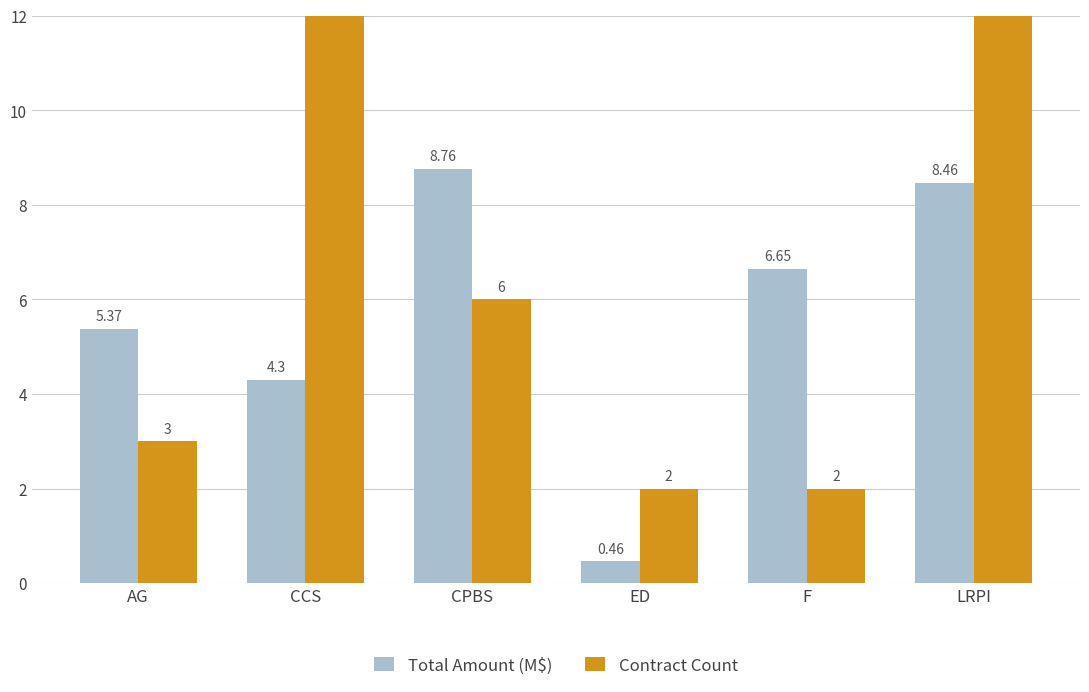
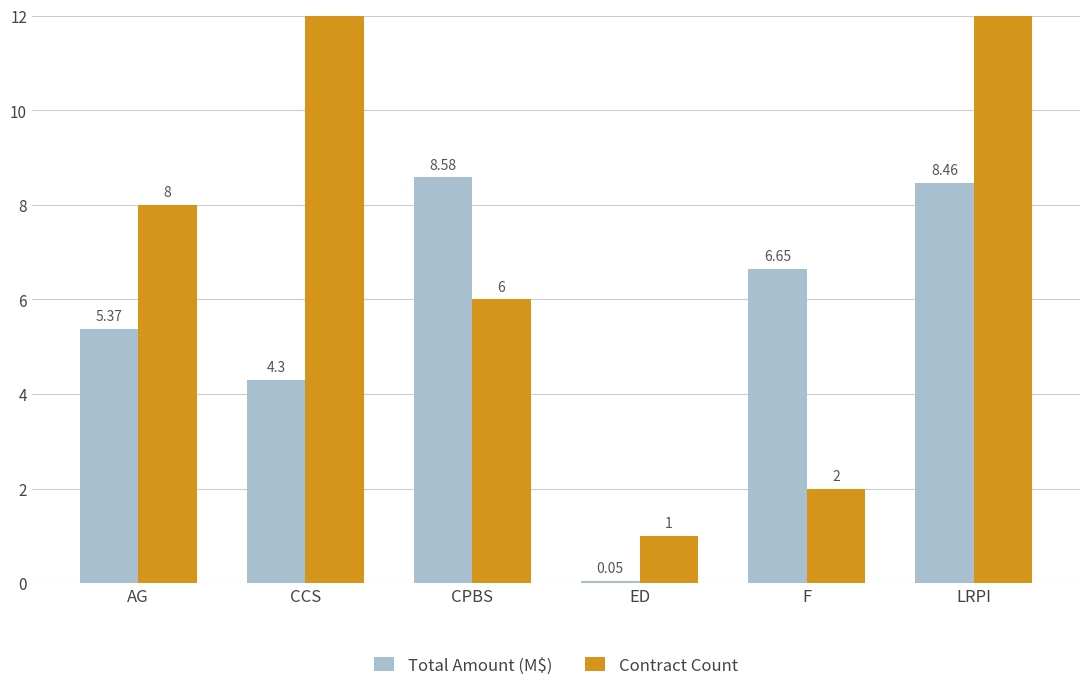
Contract Count, AG: 3 -> 8
Total Amount (M$), CPBS: 8.76 -> 8.58
Total Amount (M$), ED: 0.46 -> 0.05
Contract Count, ED: 2 -> 1
